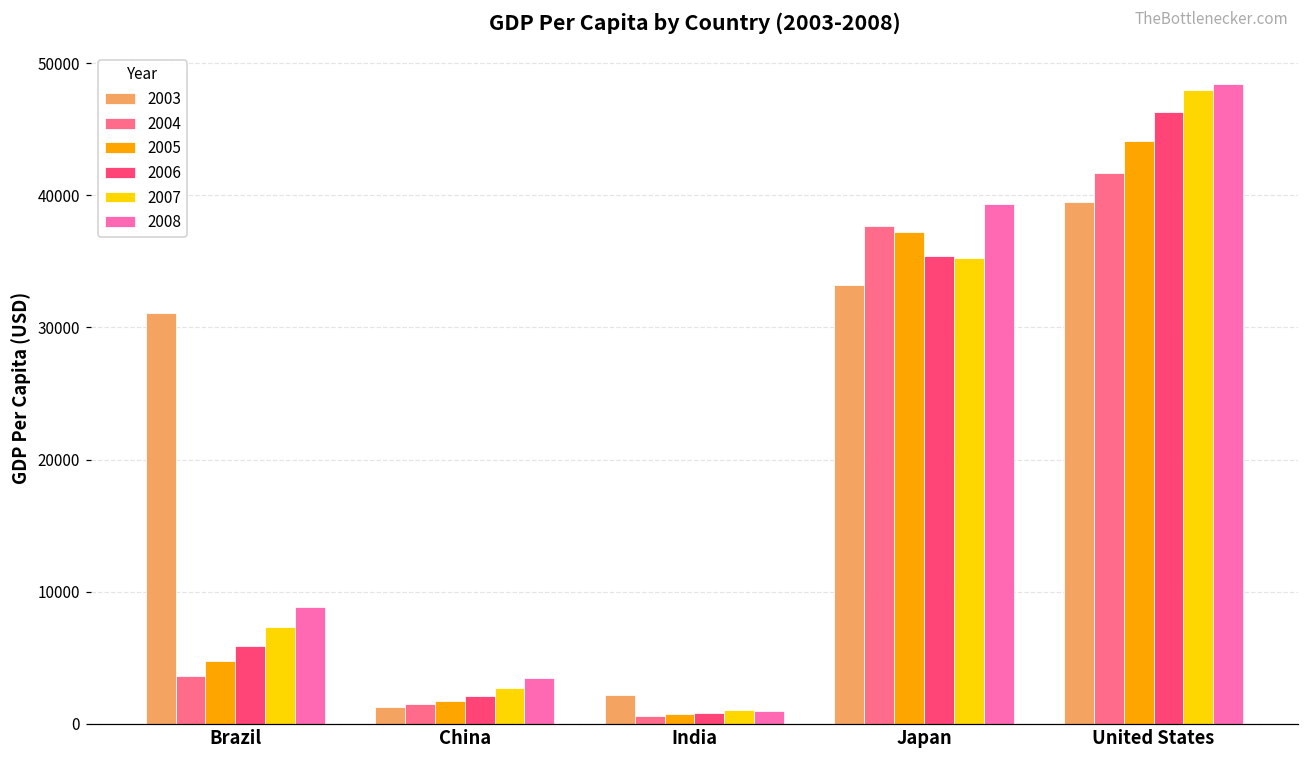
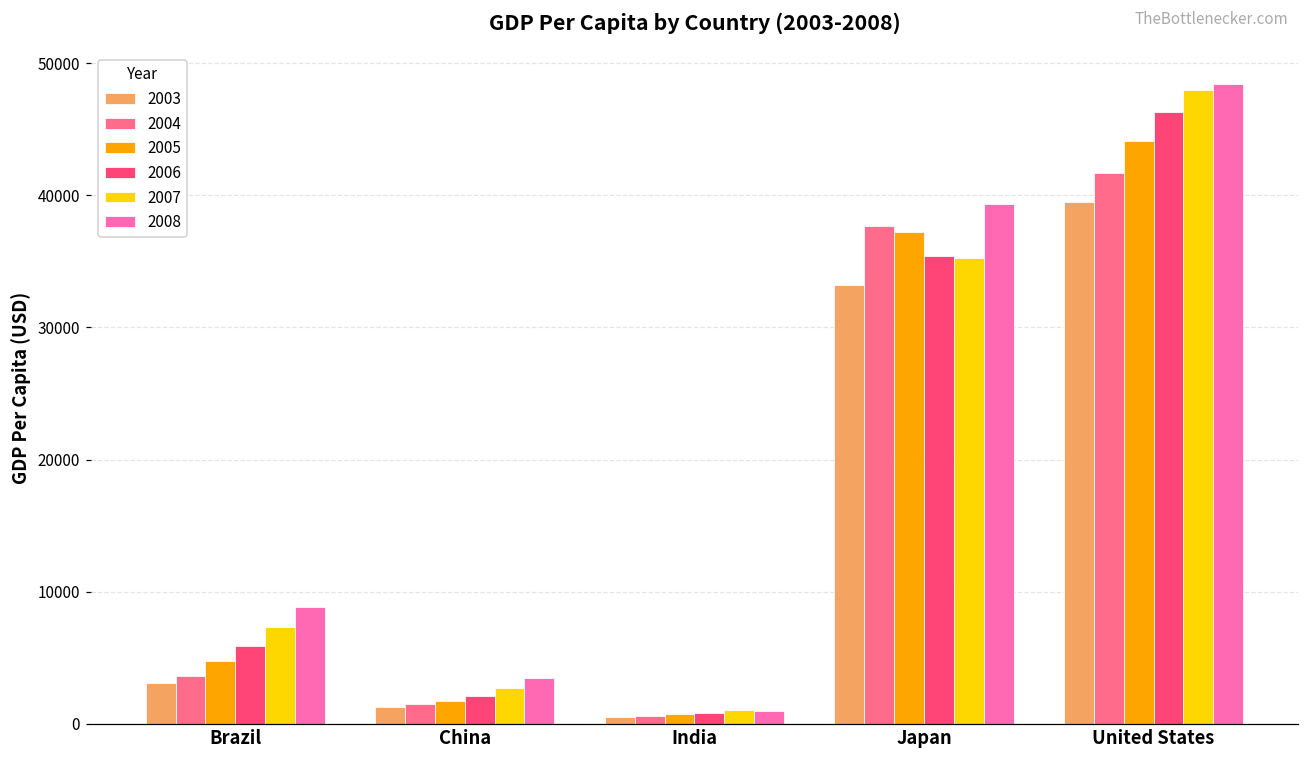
2003, Brazil: 31100 -> 3100
2003, India: 2200 -> 500
